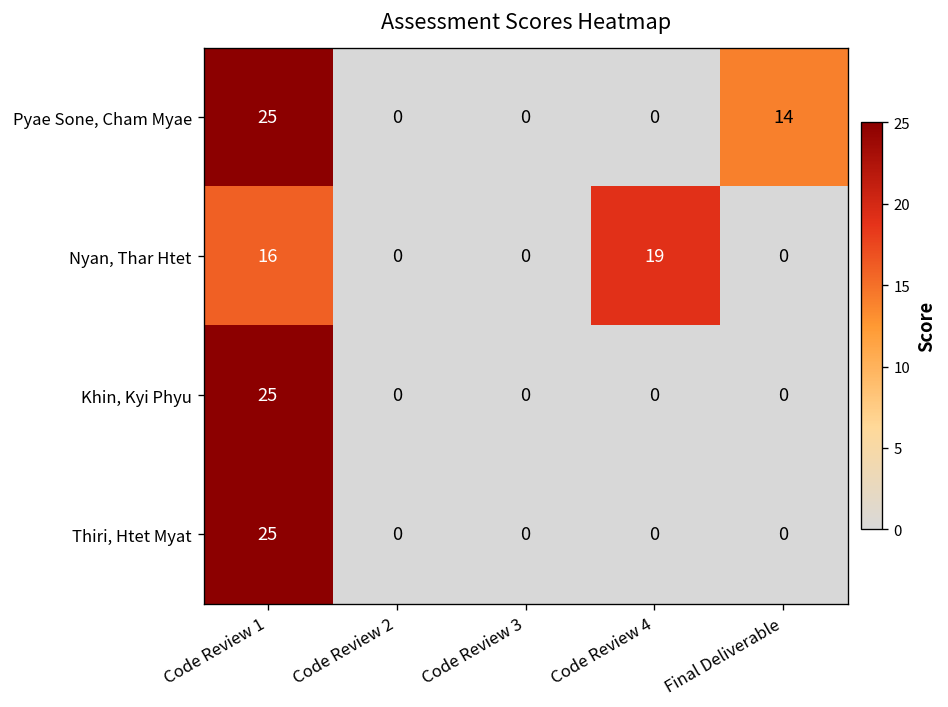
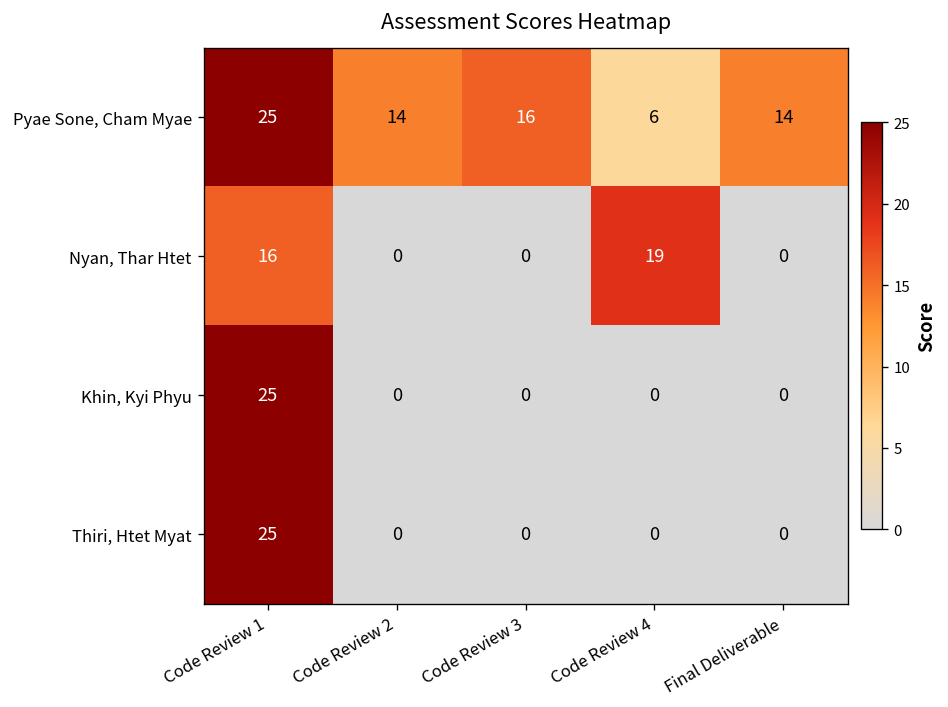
Pyae Sone, Cham Myae, Code Review 2: 0 -> 14
Pyae Sone, Cham Myae, Code Review 3: 0 -> 16
Pyae Sone, Cham Myae, Code Review 4: 0 -> 6
